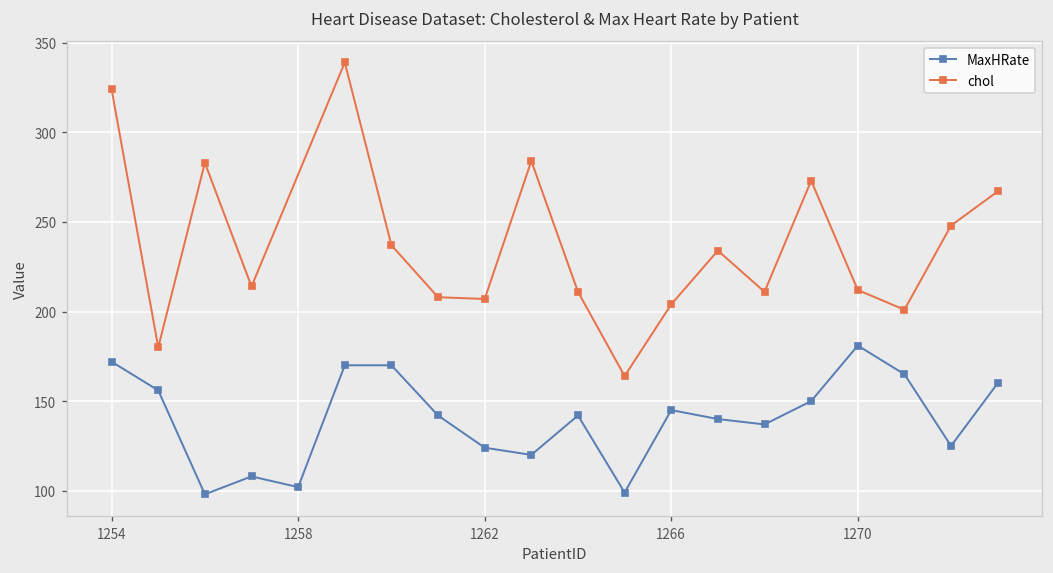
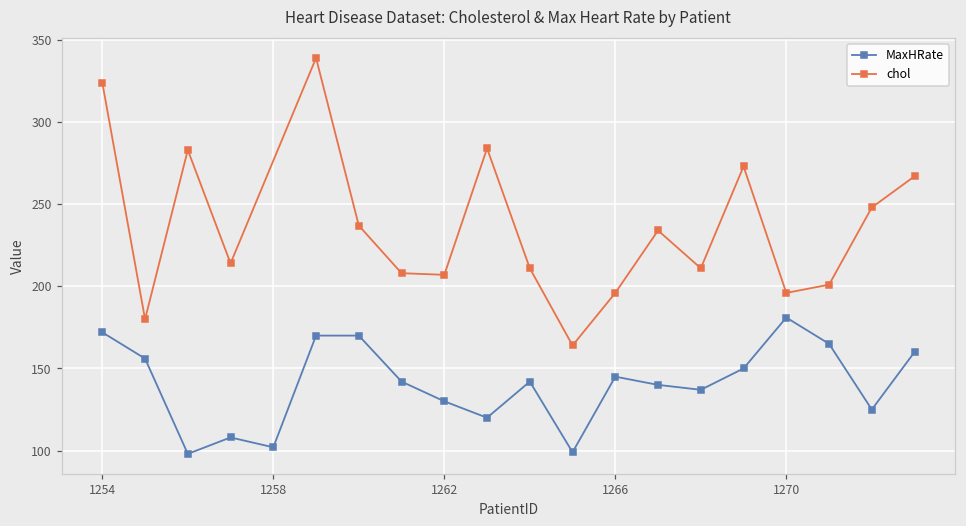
MaxHRate, 1262: 124 -> 130
chol, 1266: 204 -> 196
chol, 1270: 212 -> 196
